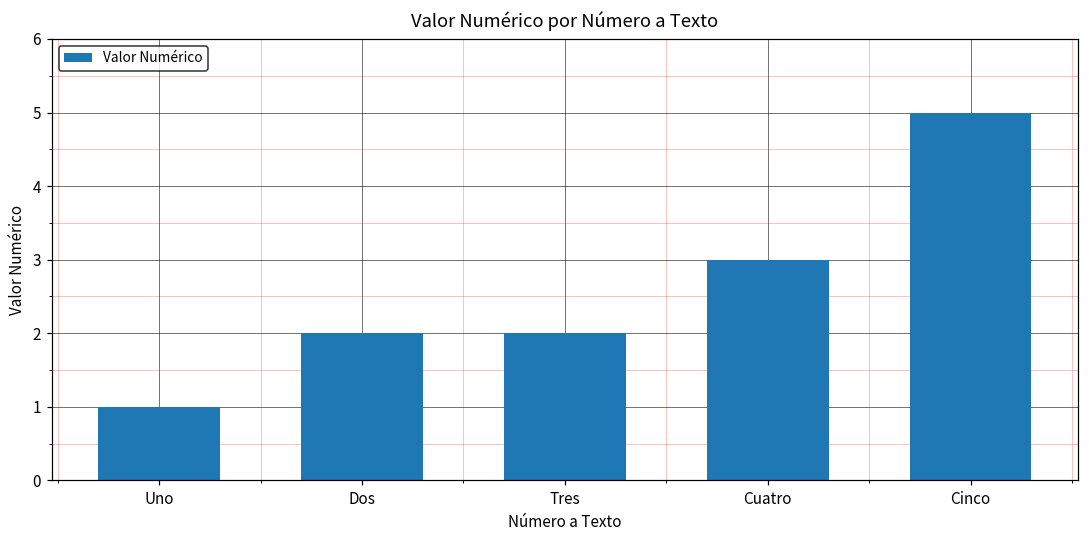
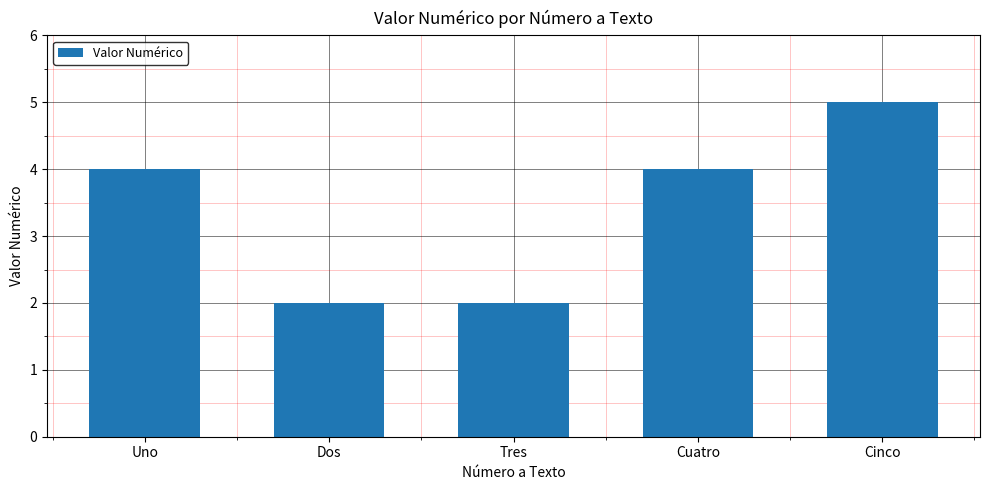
Uno: 1 -> 4
Cuatro: 3 -> 4
